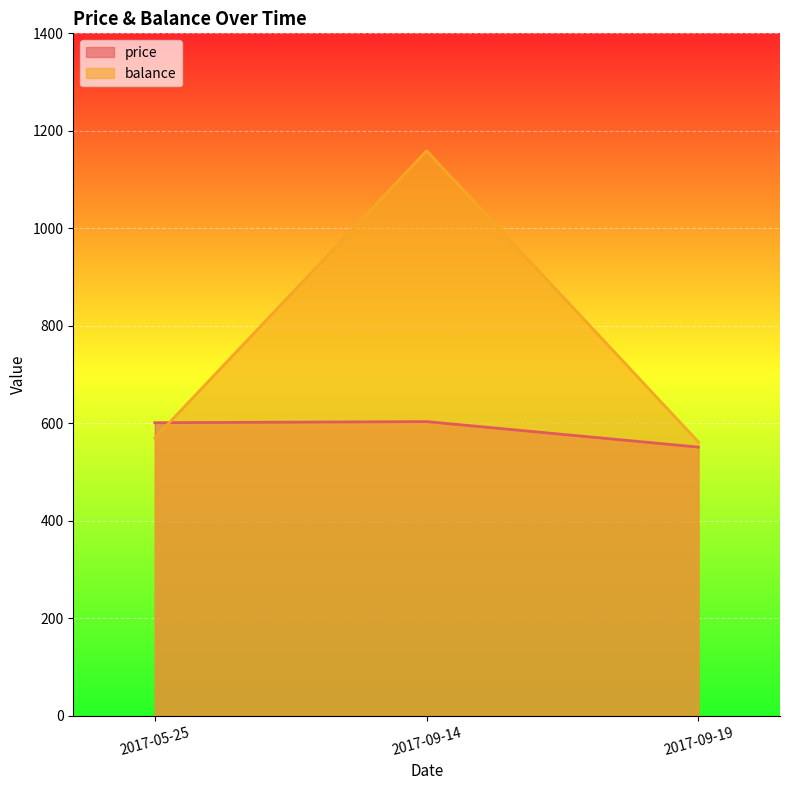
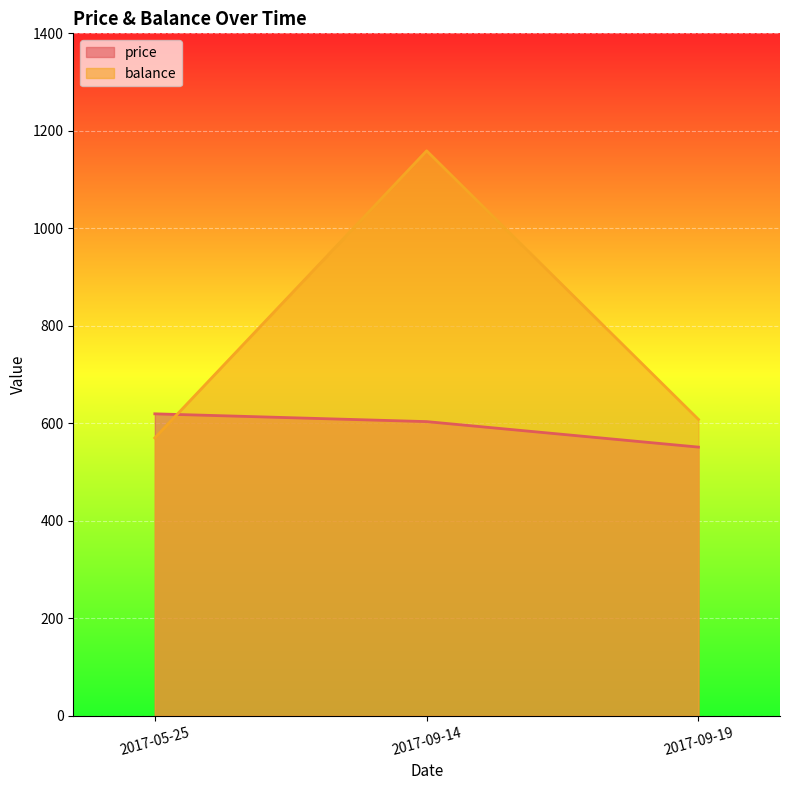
price, 2017-05-25: 600 -> 620
balance, 2017-09-19: 560 -> 610
